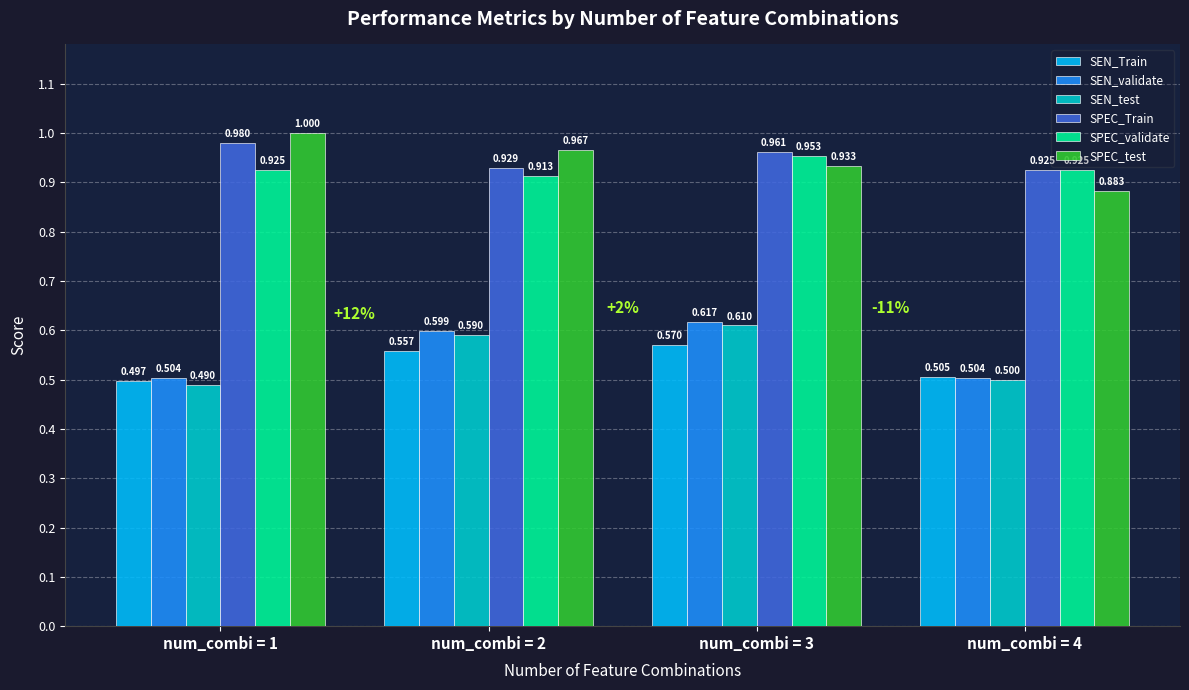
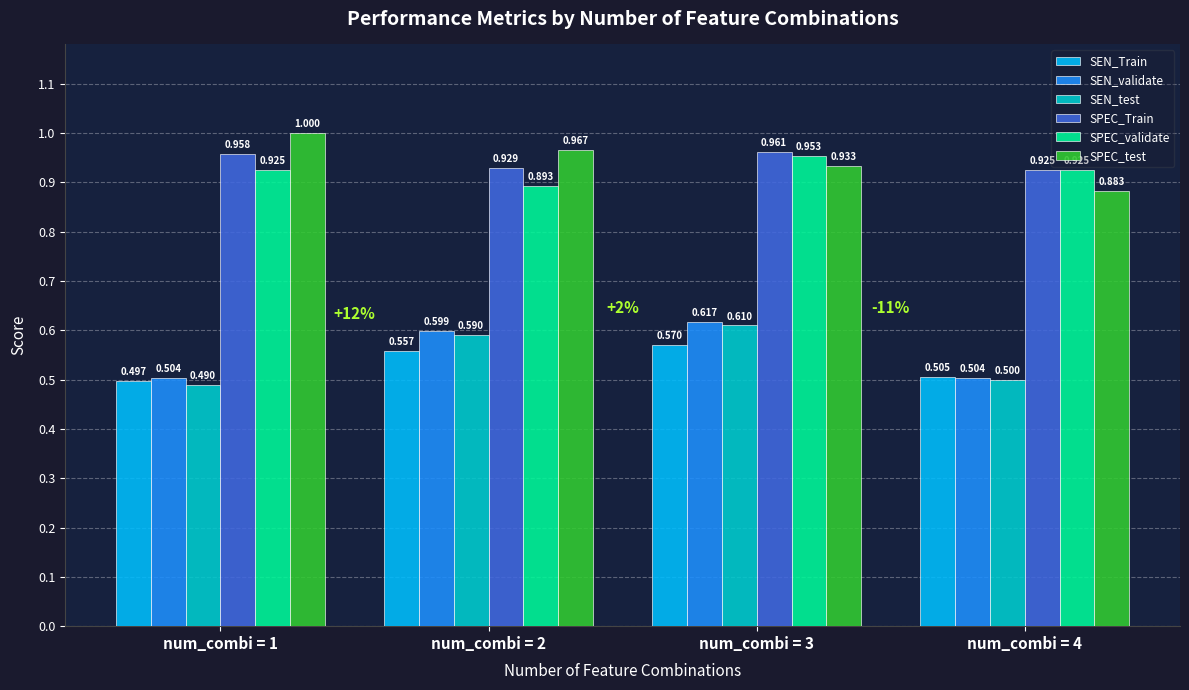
SPEC_Train, num_combi = 1: 0.980 -> 0.958
SPEC_validate, num_combi = 2: 0.913 -> 0.893
